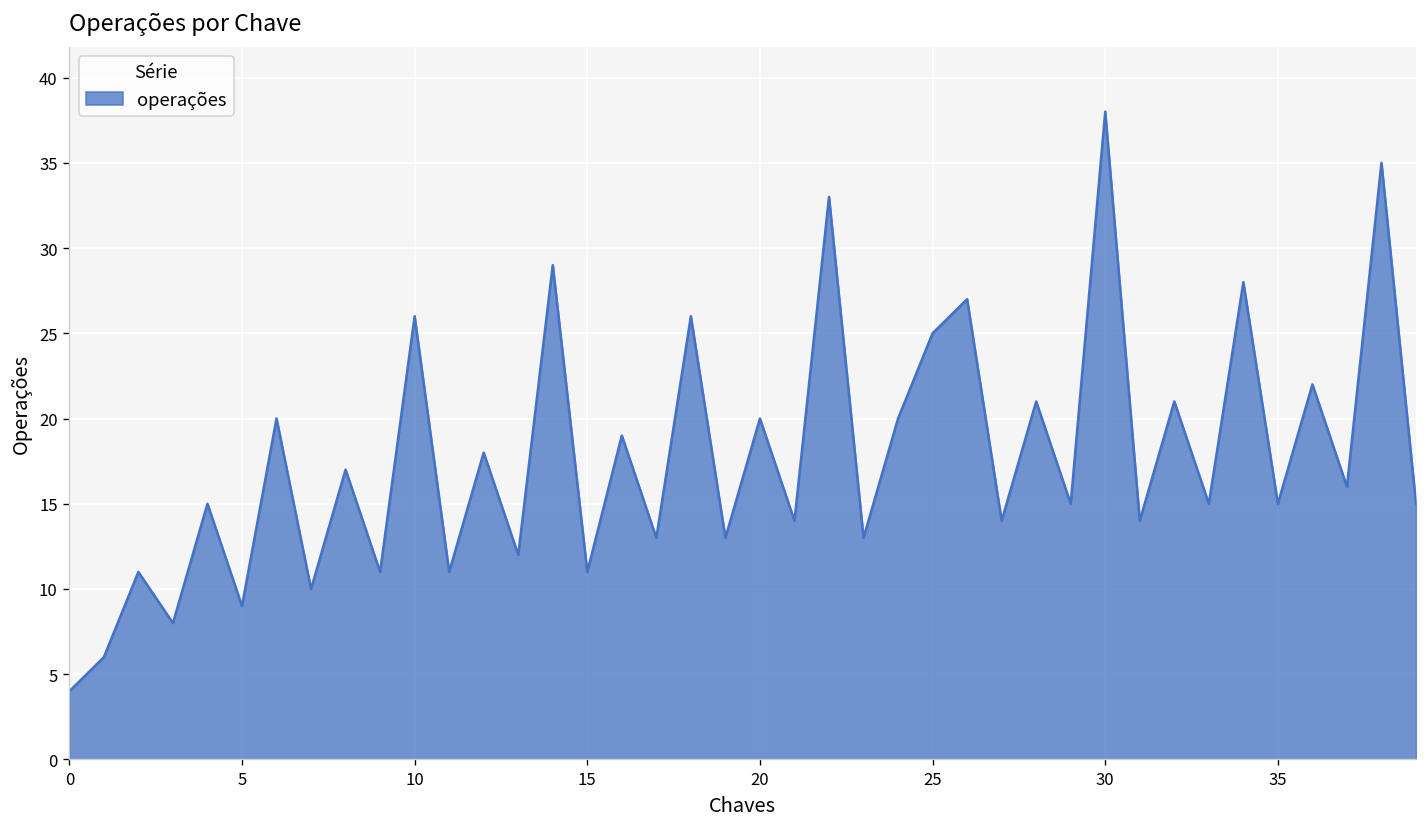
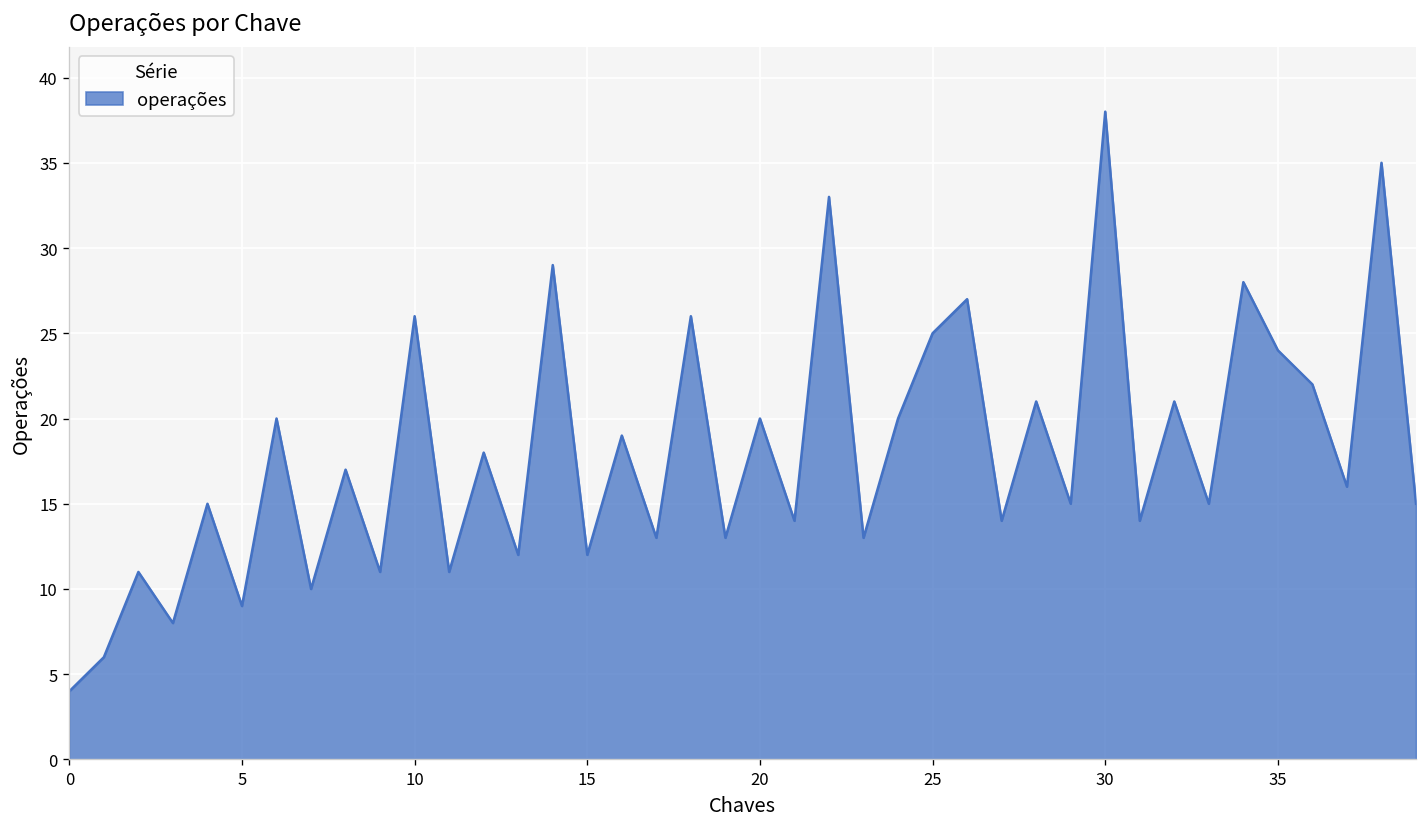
15: 11 -> 12
35: 15 -> 24
